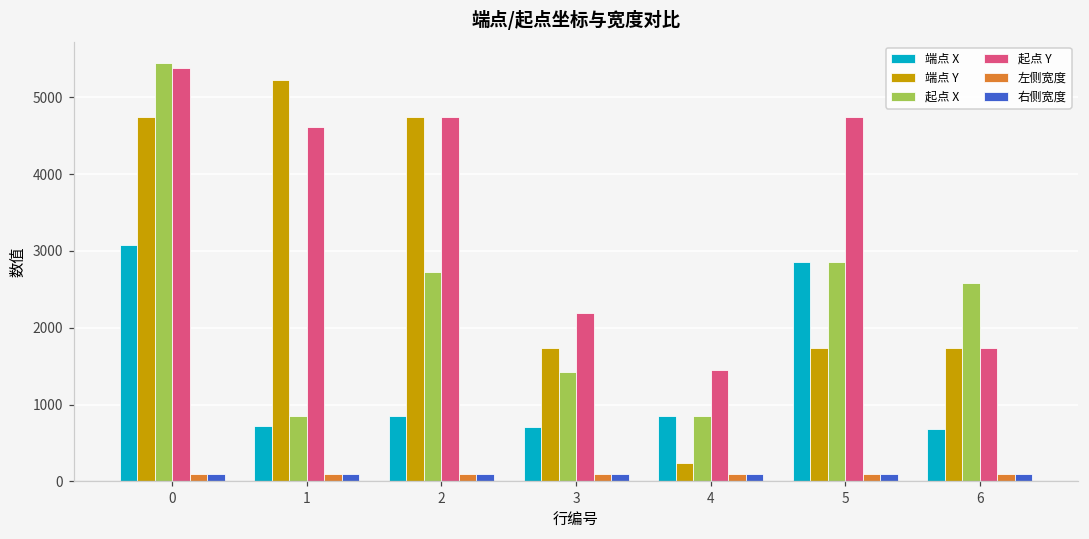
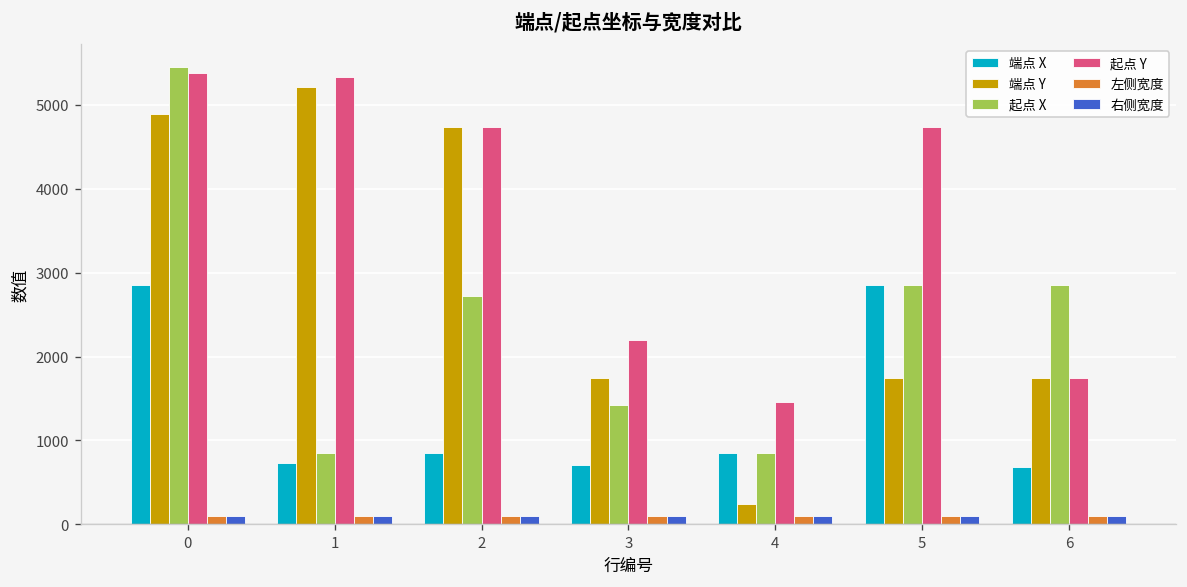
端点 X, 0: 3100 -> 2800
端点 Y, 0: 4700 -> 4900
起点 Y, 1: 4600 -> 5300
起点 X, 6: 2600 -> 2800
